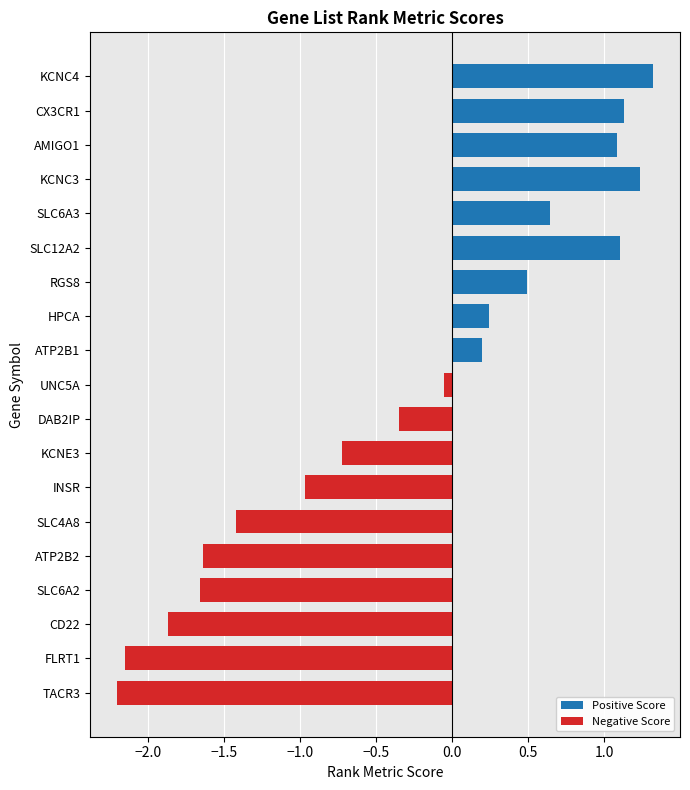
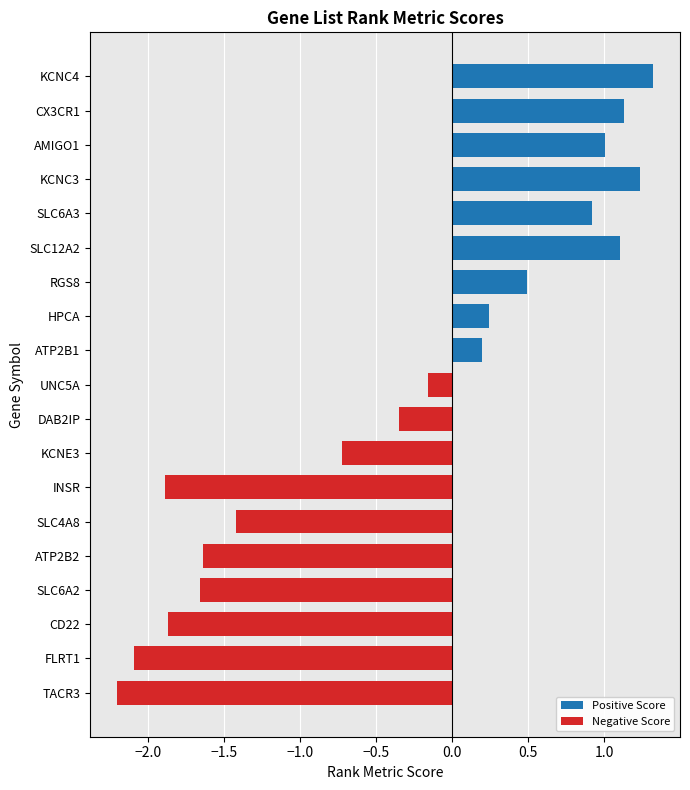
AMIGO1: 1.08 -> 1.00
SLC6A3: 0.64 -> 0.92
UNC5A: -0.06 -> -0.16
INSR: -0.97 -> -1.89
FLRT1: -2.16 -> -2.10
